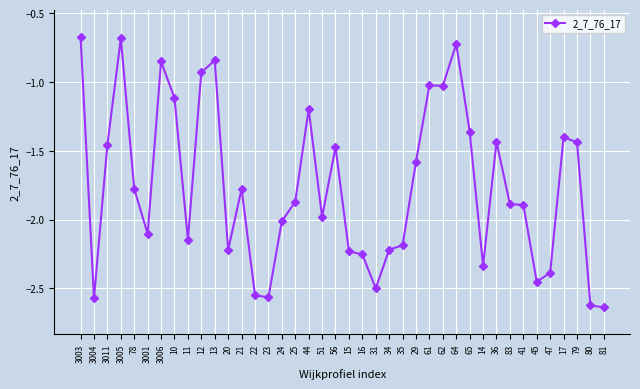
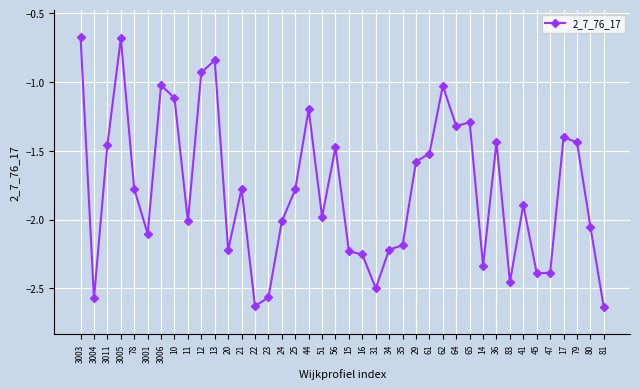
3006: -0.85 -> -1.02
11: -2.15 -> -2.01
22: -2.55 -> -2.63
25: -1.87 -> -1.78
61: -1.02 -> -1.52
64: -0.72 -> -1.32
65: -1.36 -> -1.29
83: -1.89 -> -2.45
45: -2.45 -> -2.39
80: -2.62 -> -2.05
